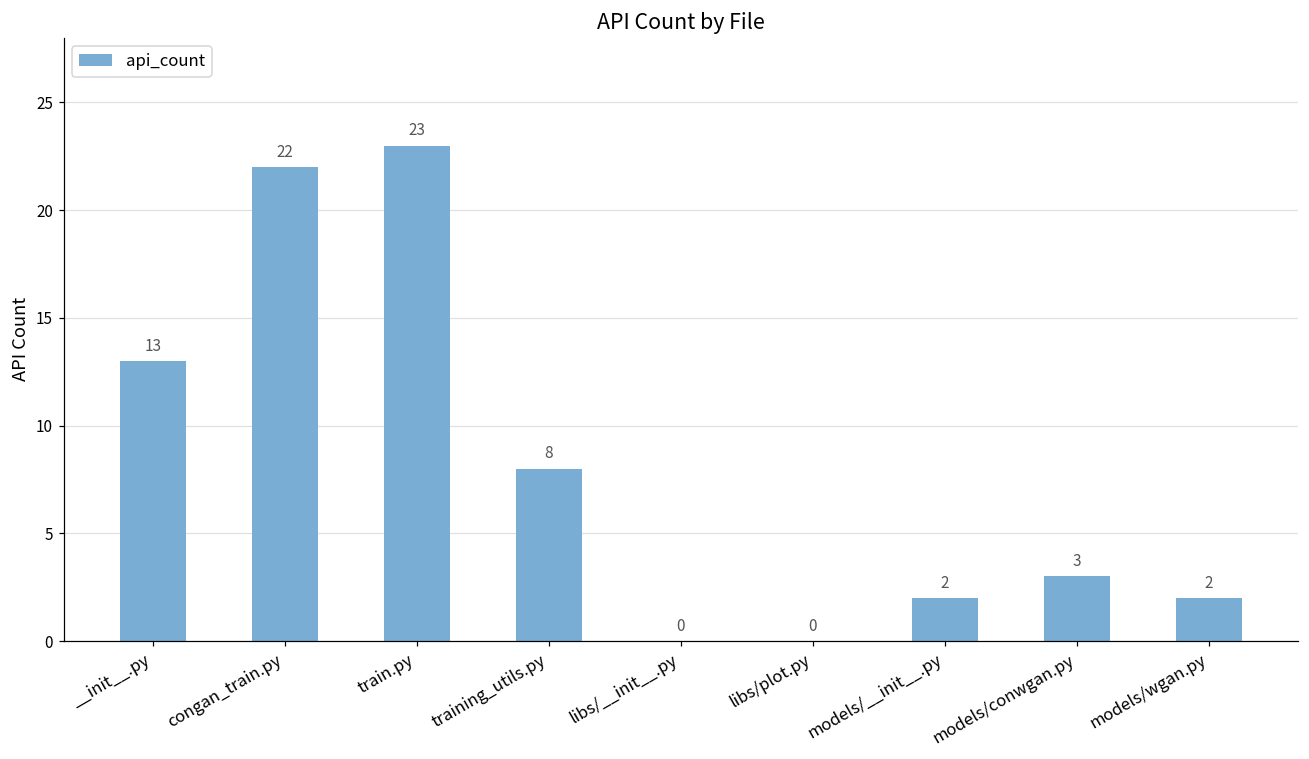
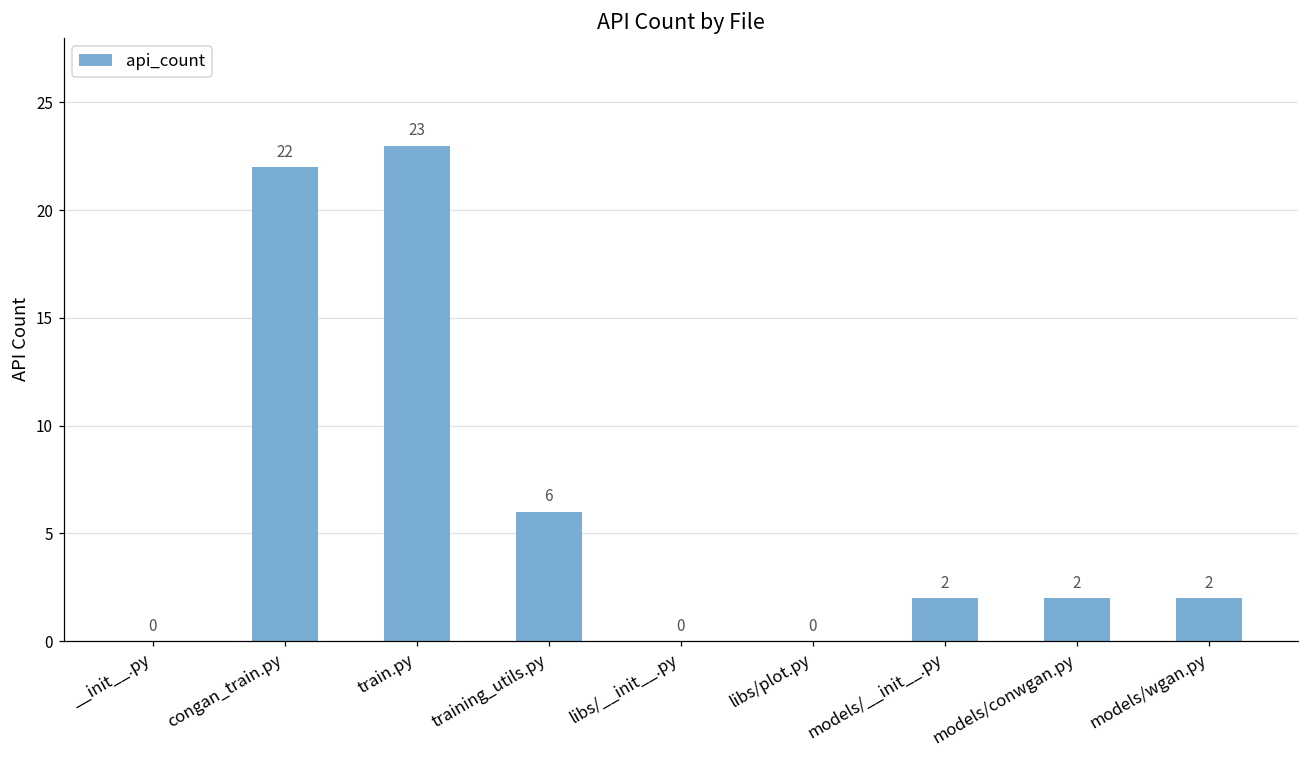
__init__.py: 13 -> 0
training_utils.py: 8 -> 6
models/conwgan.py: 3 -> 2
